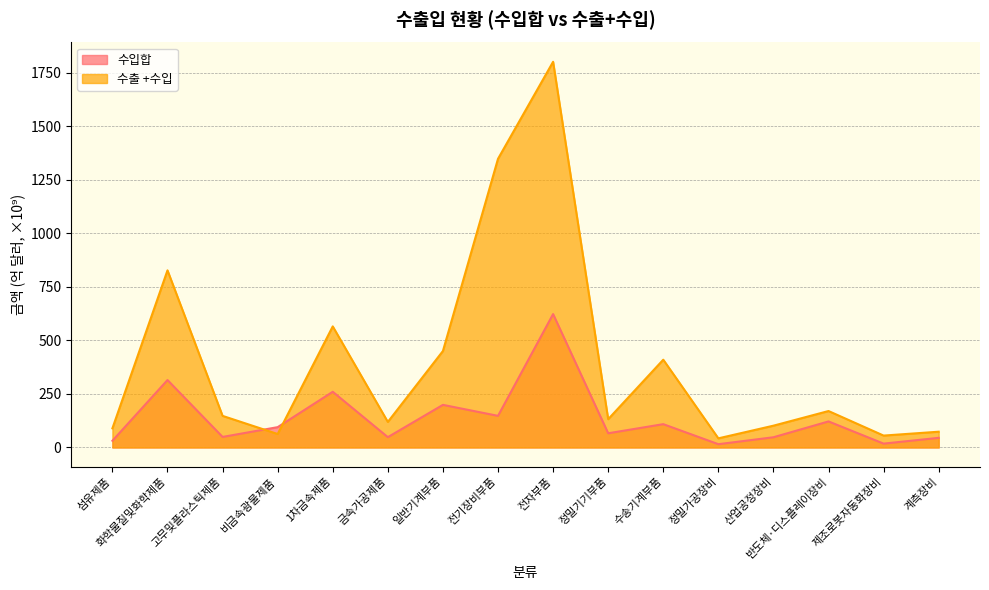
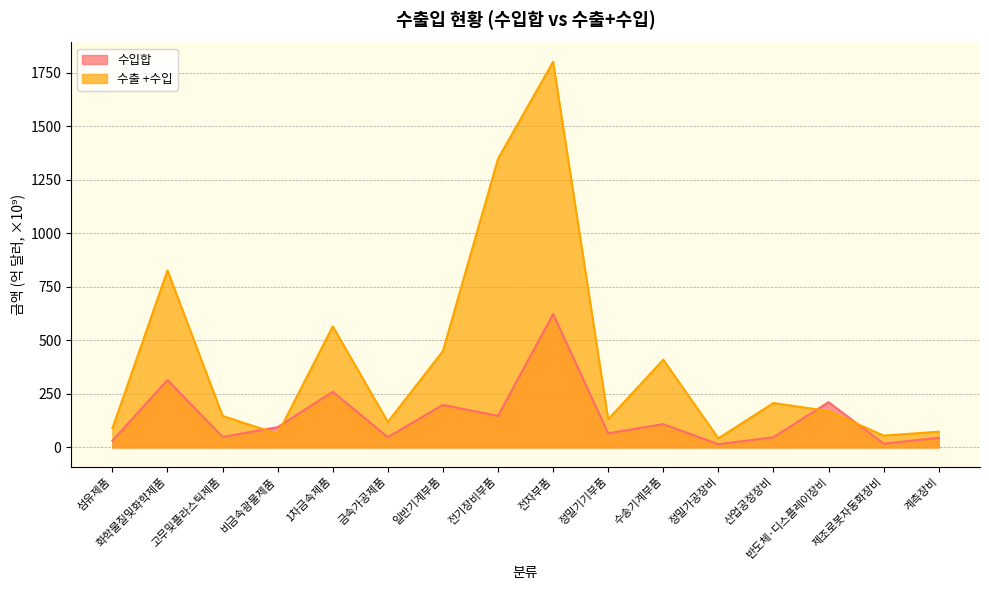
수출 +수입, 산업공정장비: 100 -> 210
수입합, 반도체·디스플레이장비: 120 -> 210
